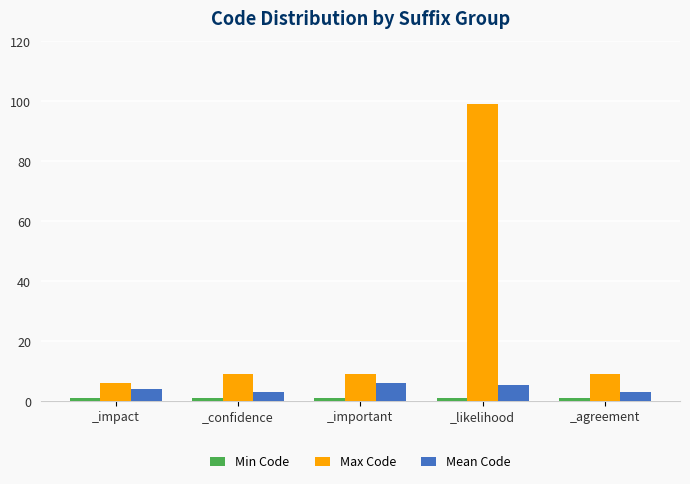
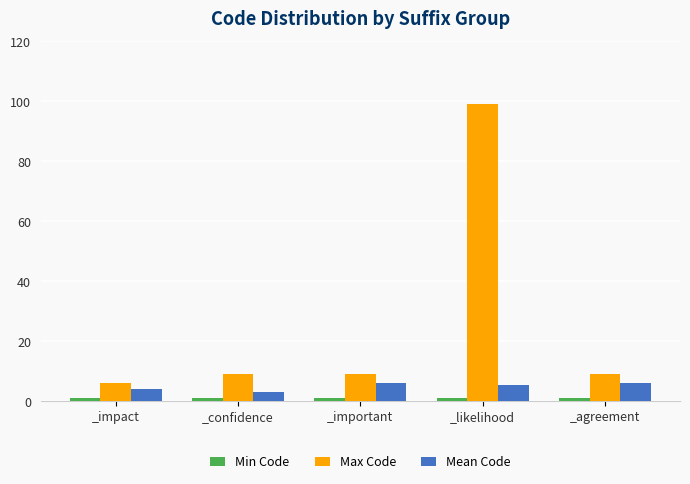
Mean Code, _agreement: 3 -> 6
